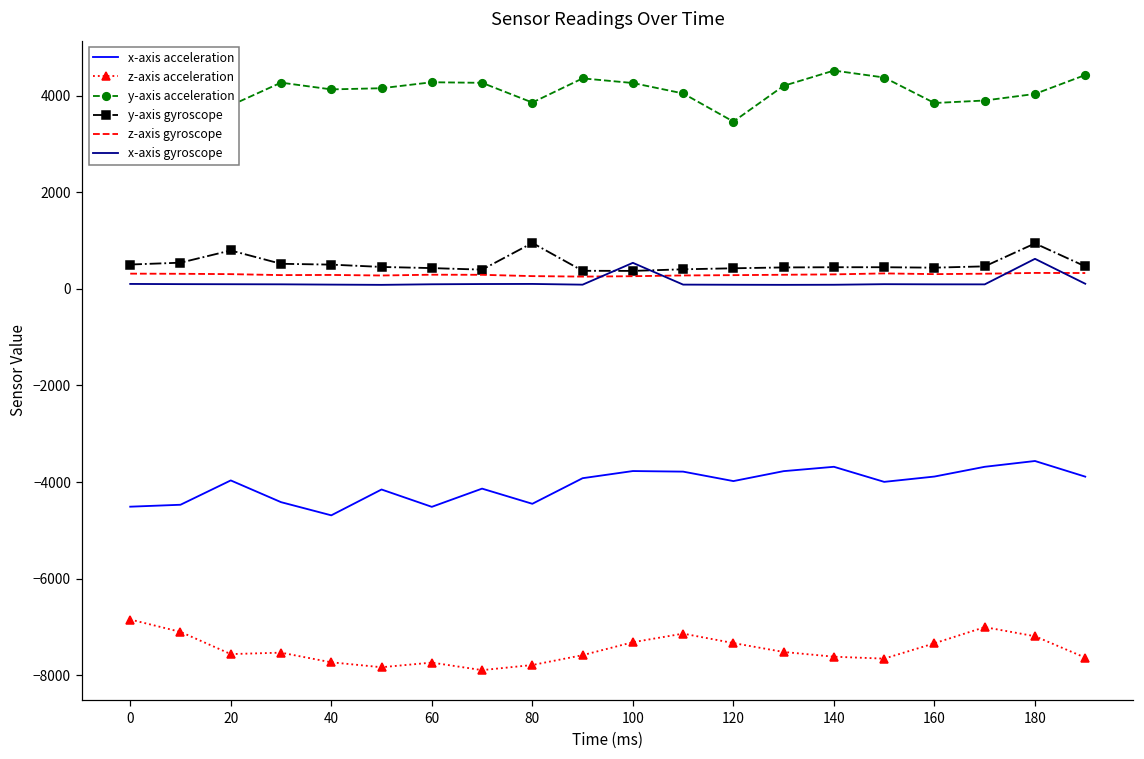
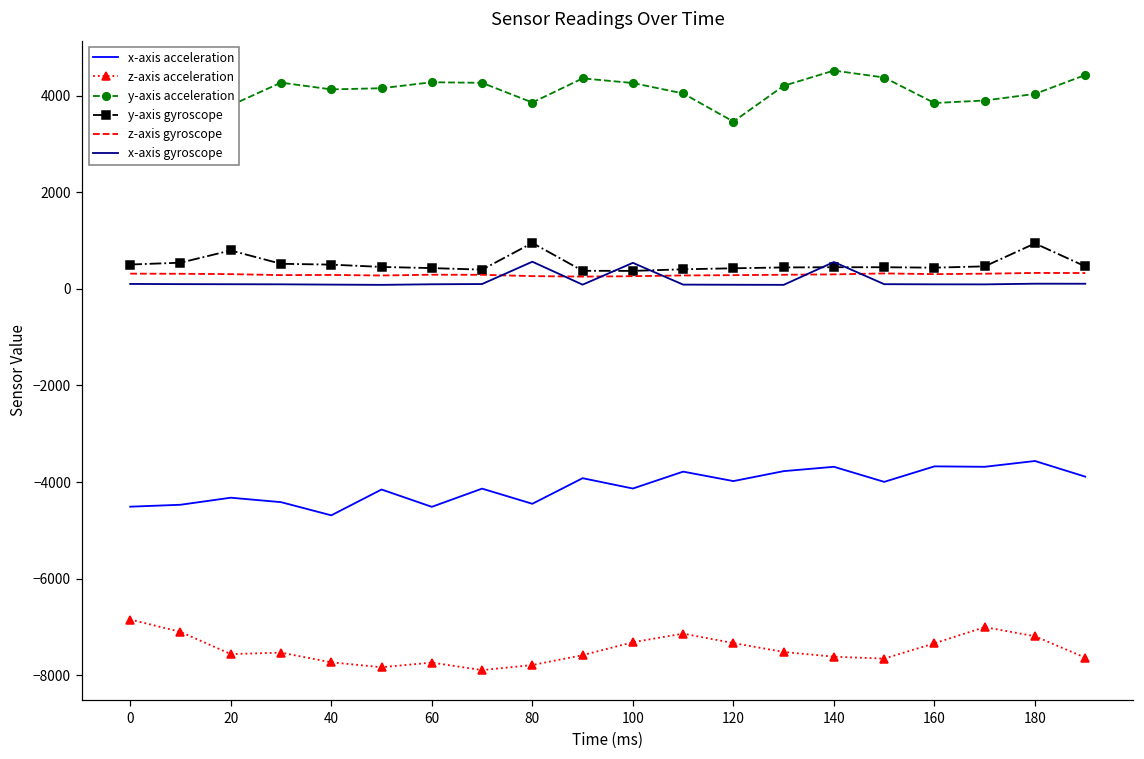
x-axis acceleration, 20: -4000 -> -4300
x-axis gyroscope, 80: 100 -> 600
x-axis acceleration, 100: -3800 -> -4100
x-axis gyroscope, 140: 100 -> 600
x-axis acceleration, 160: -3900 -> -3700
x-axis gyroscope, 180: 600 -> 100
